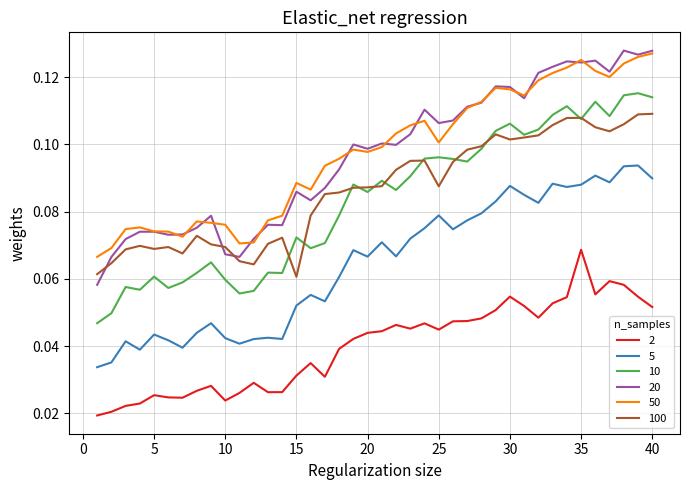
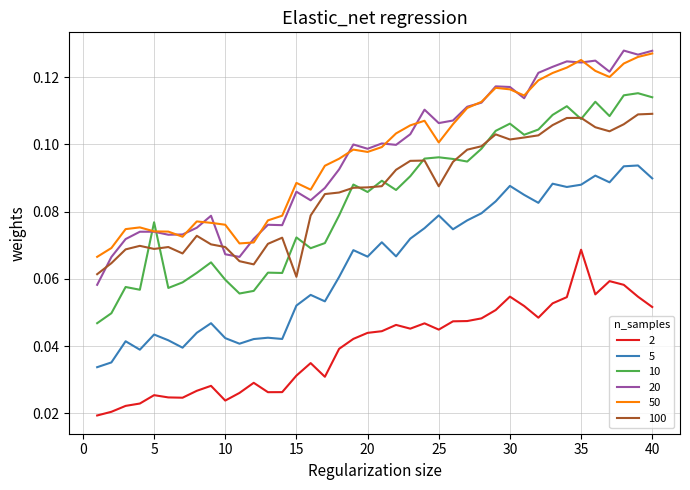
10, 5: 0.061 -> 0.077
